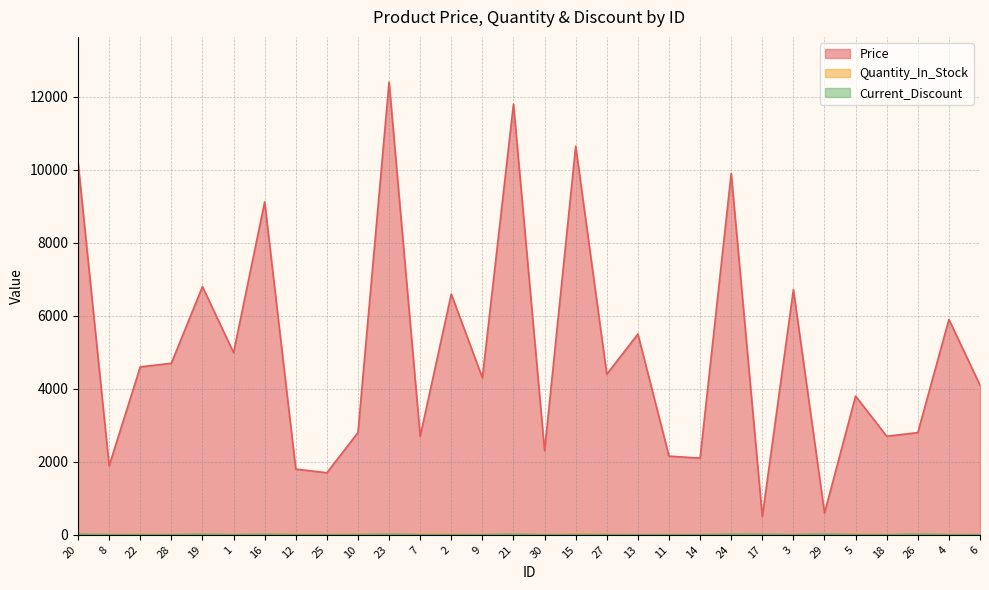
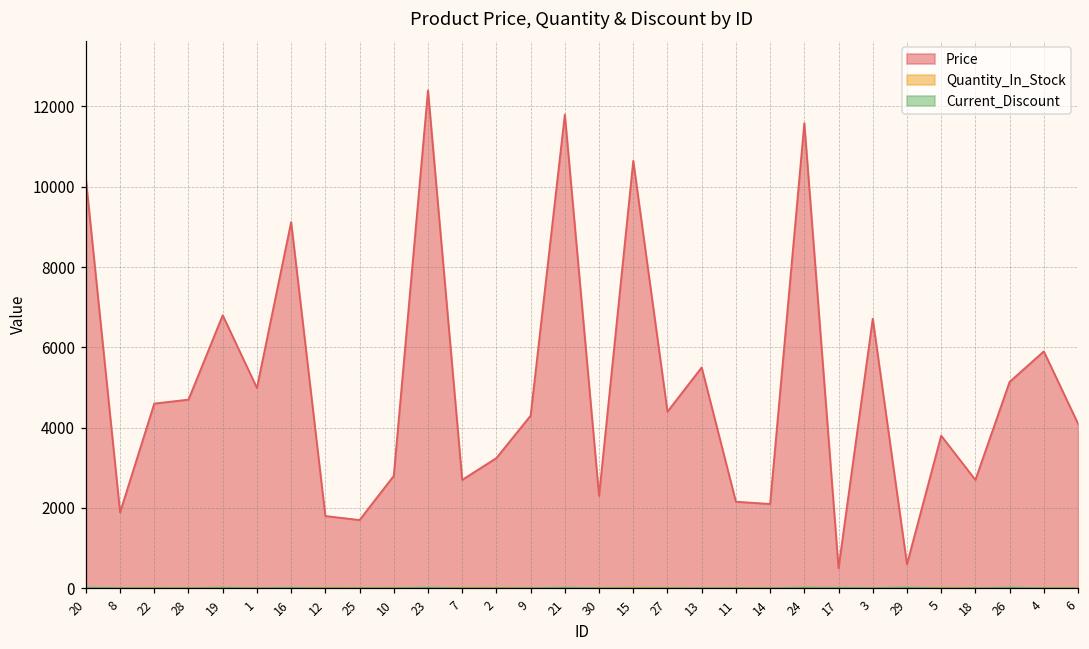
Price, 2: 6600 -> 3200
Price, 24: 9900 -> 11600
Price, 26: 2800 -> 5100
